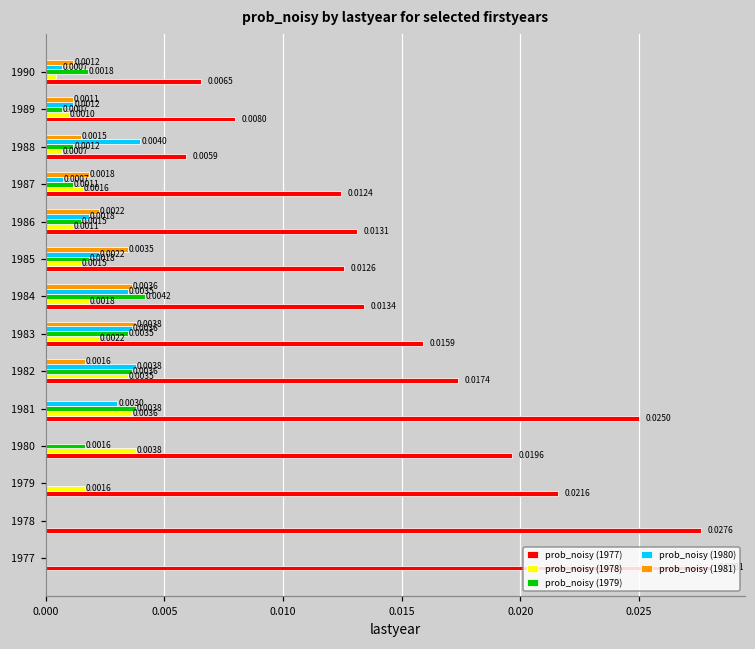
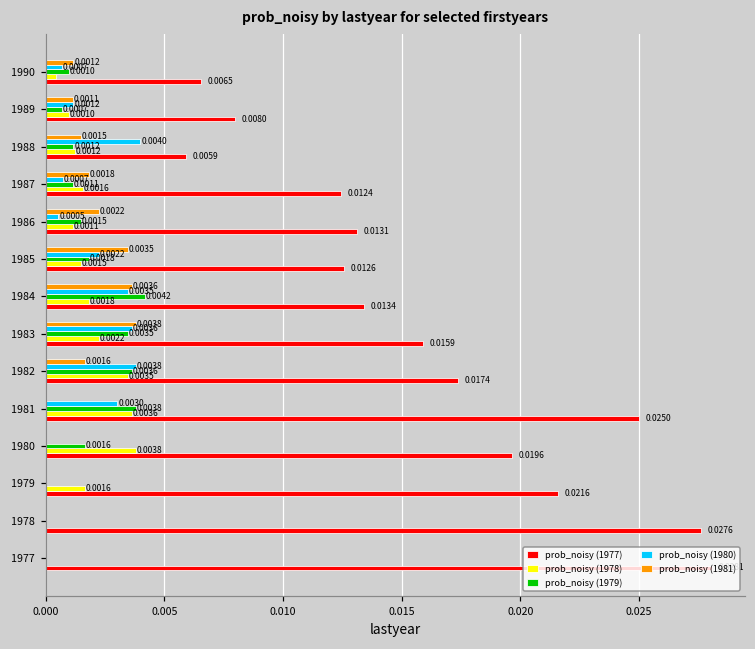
prob_noisy (1979), 1990: 0.0018 -> 0.0010
prob_noisy (1978), 1988: 0.0007 -> 0.0012
prob_noisy (1980), 1986: 0.0018 -> 0.0005
